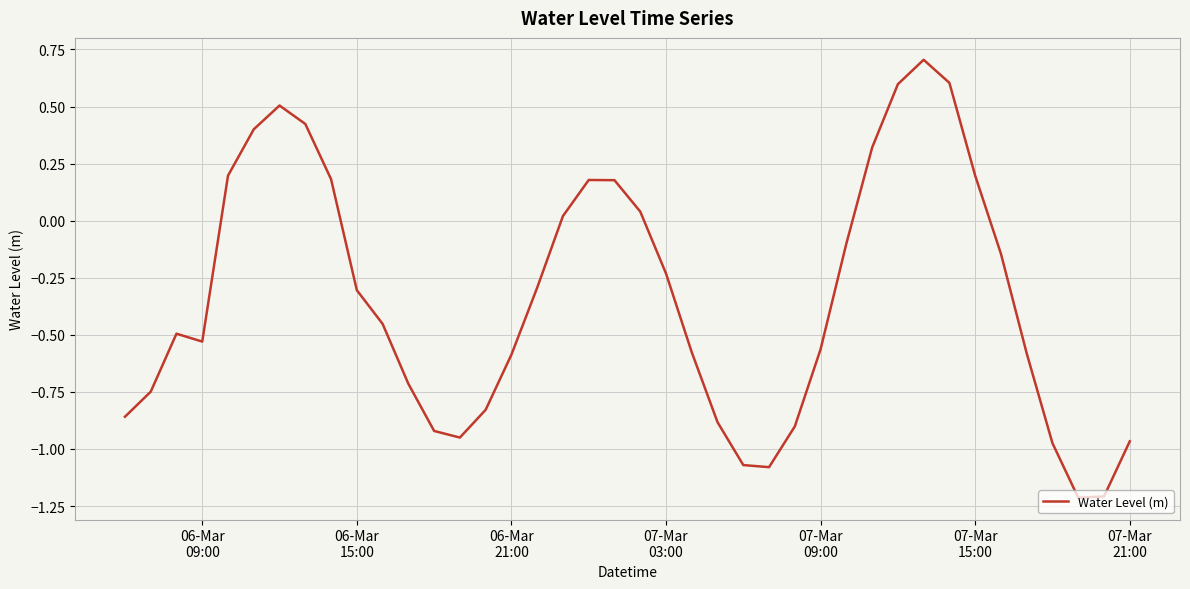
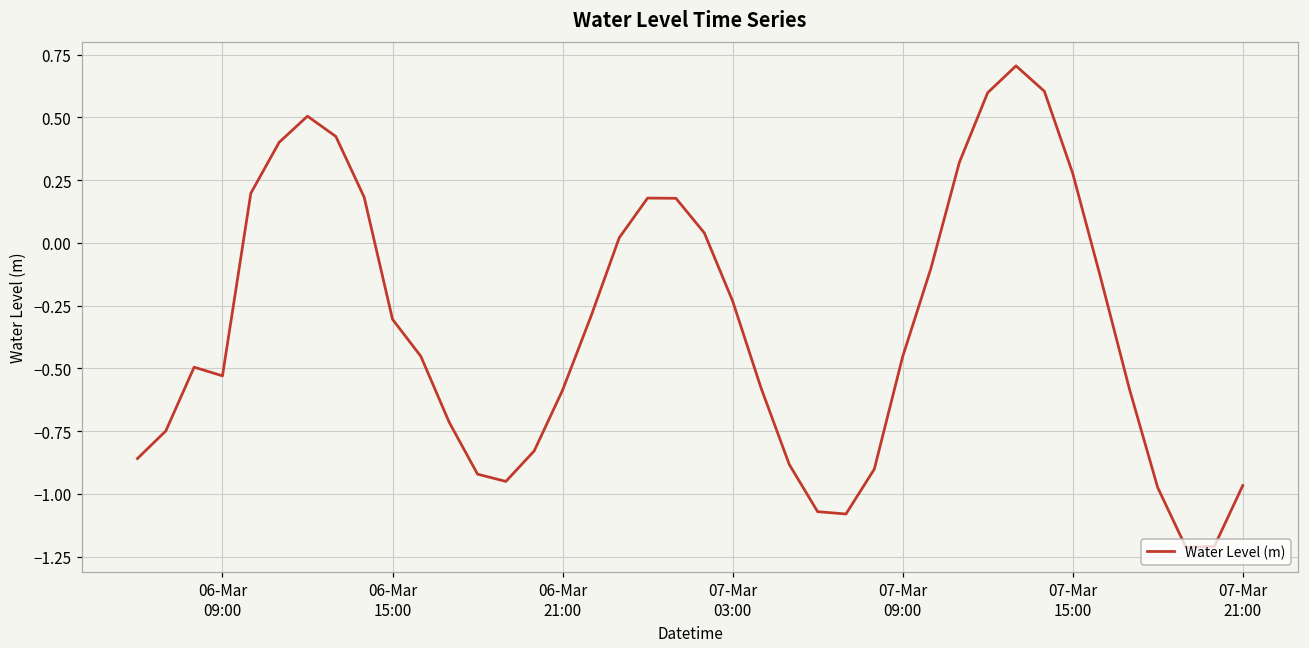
07-Mar 09:00: -0.56 -> -0.45
07-Mar 15:00: 0.20 -> 0.28
